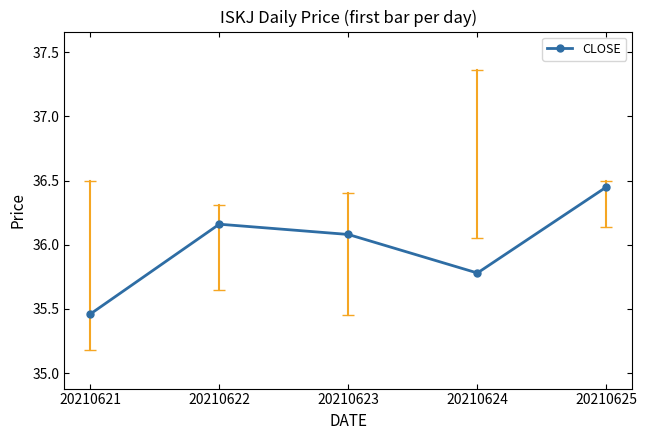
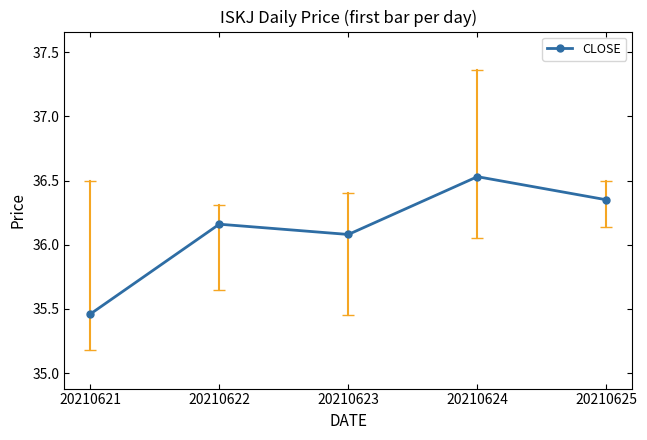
CLOSE, 20210624: 35.78 -> 36.53
CLOSE, 20210625: 36.45 -> 36.35
